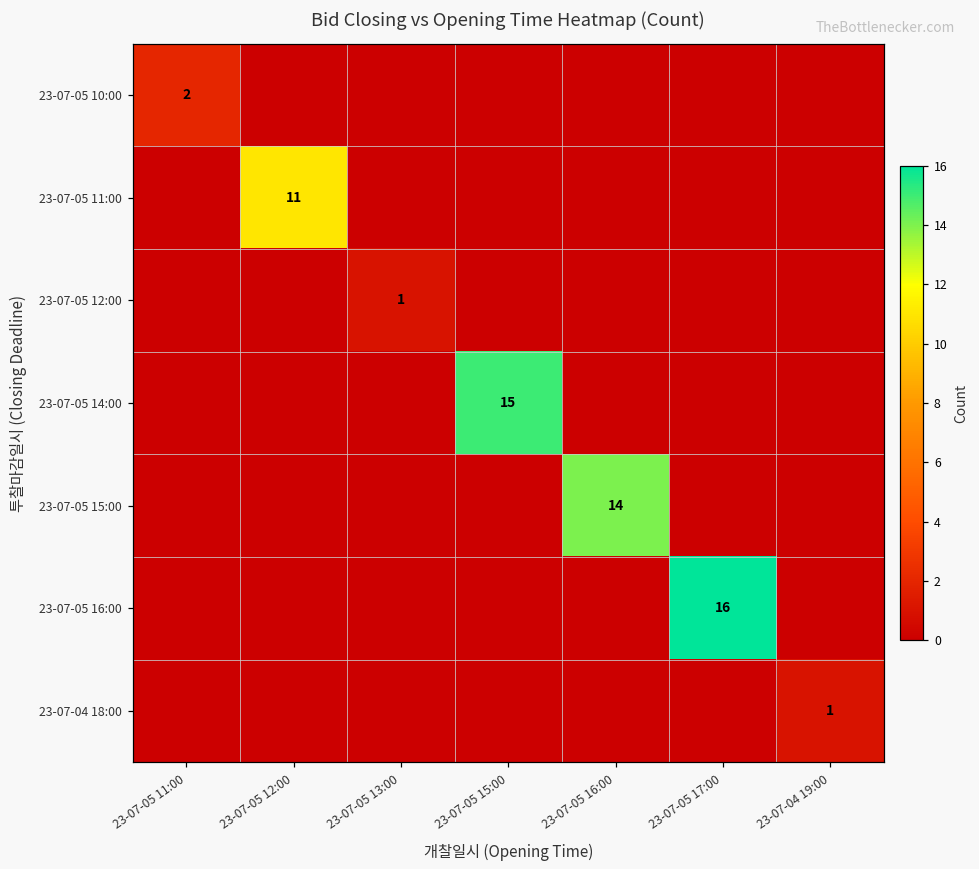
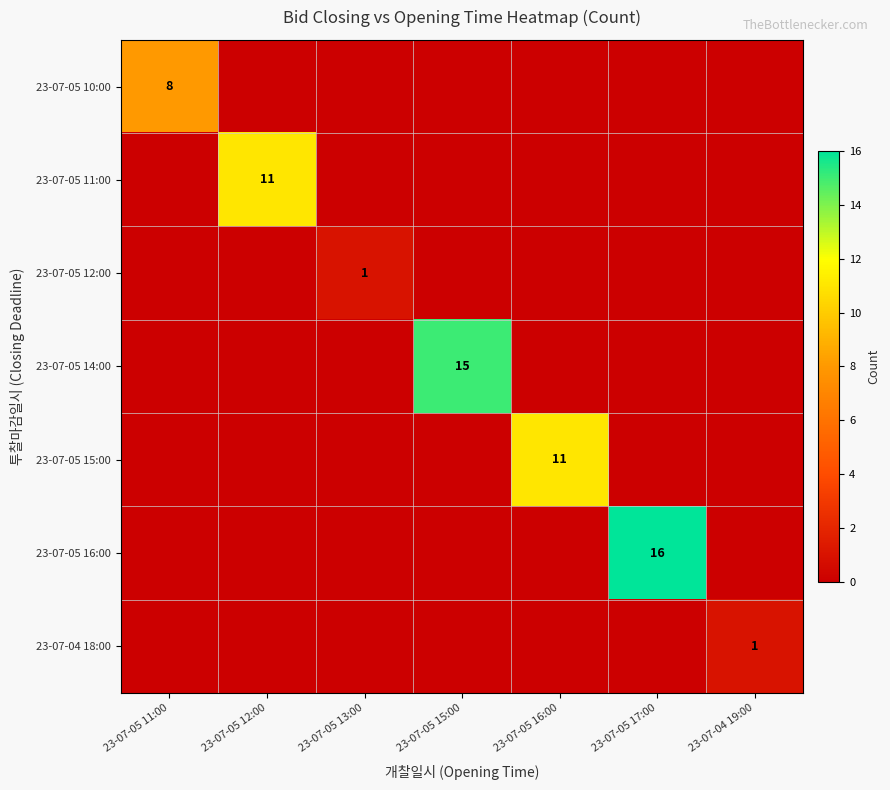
23-07-05 10:00, 23-07-05 11:00: 2 -> 8
23-07-05 15:00, 23-07-05 16:00: 14 -> 11
